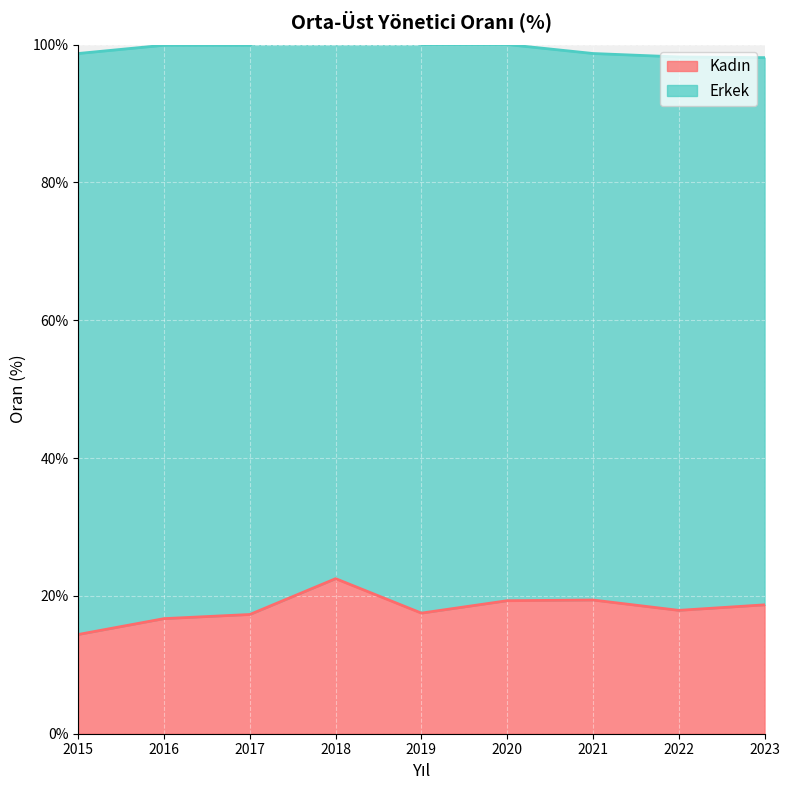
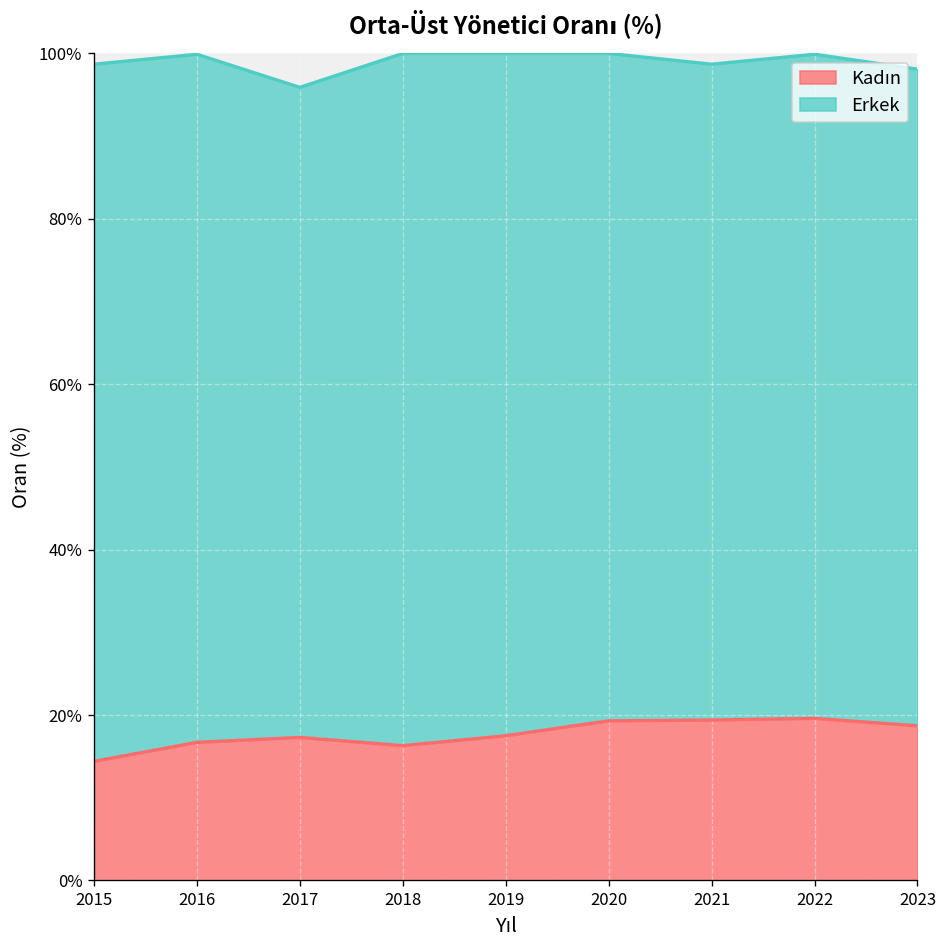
Erkek, 2017: 83% -> 79%
Kadın, 2018: 23% -> 16%
Kadın, 2022: 18% -> 20%
